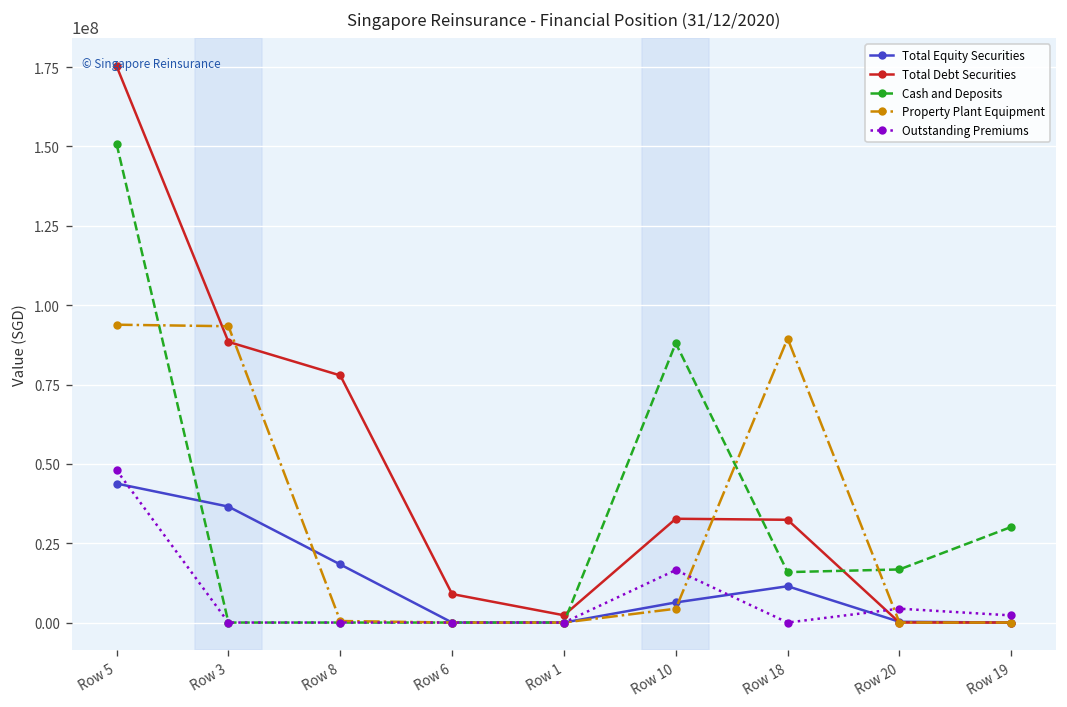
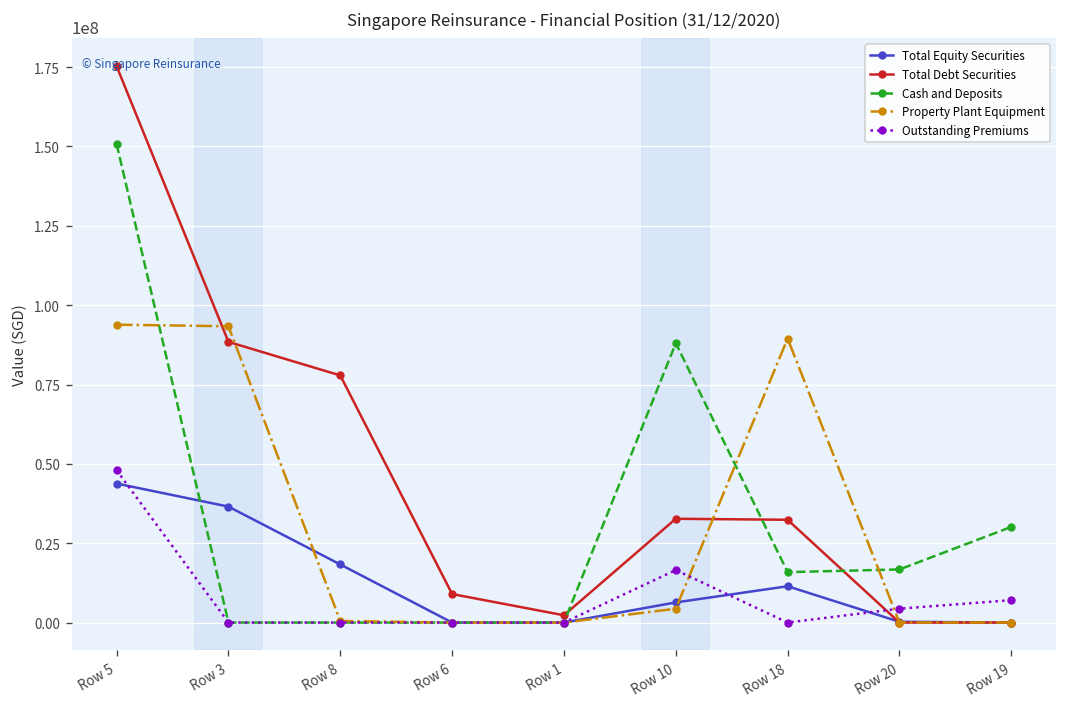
Outstanding Premiums, Row 19: 2000000 -> 7000000
